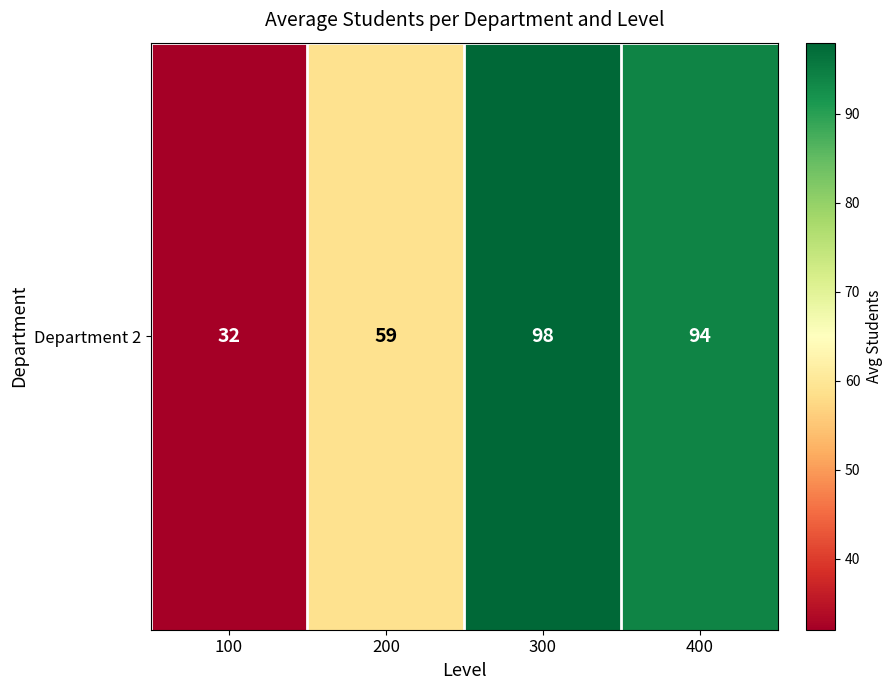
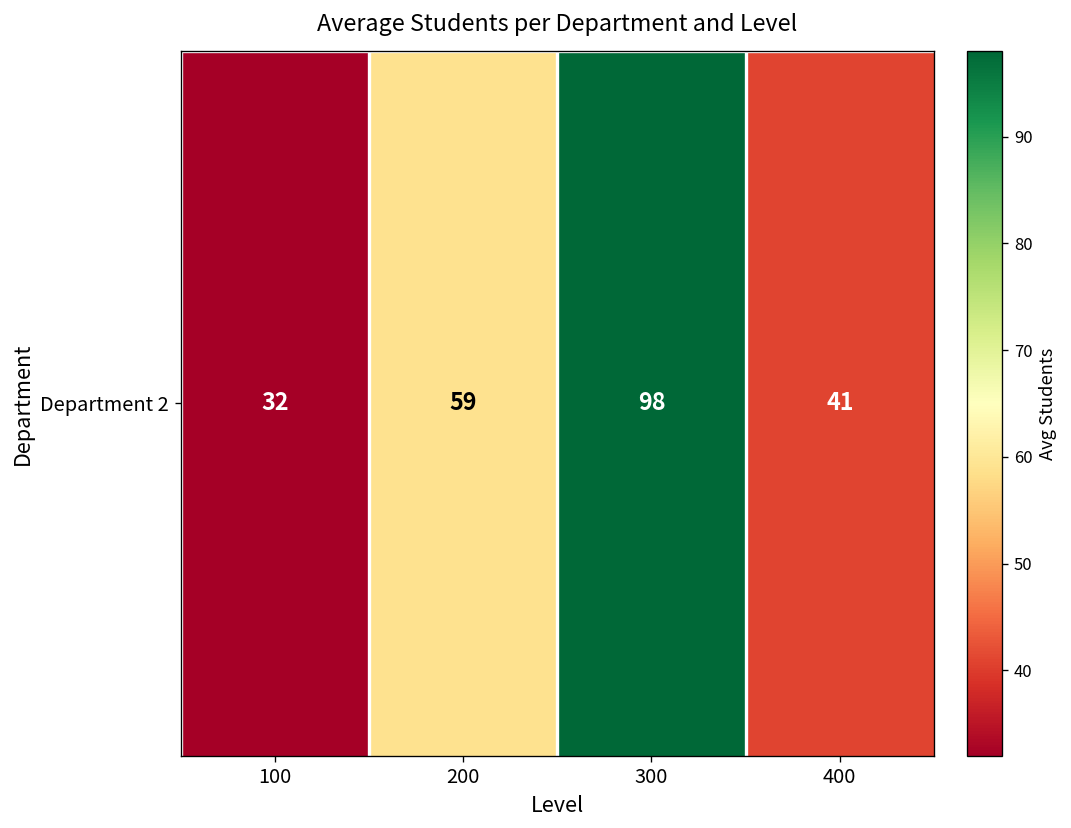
Department 2, 400: 94 -> 41
